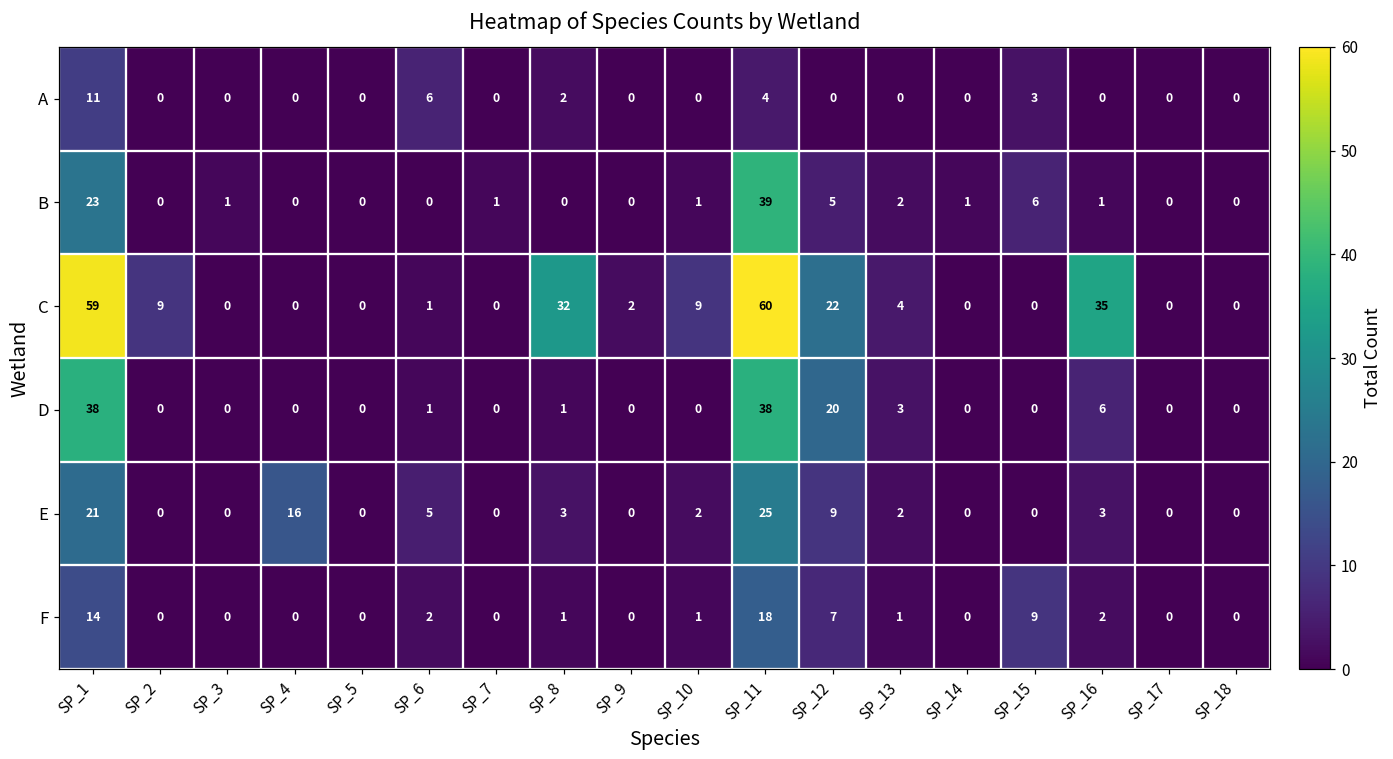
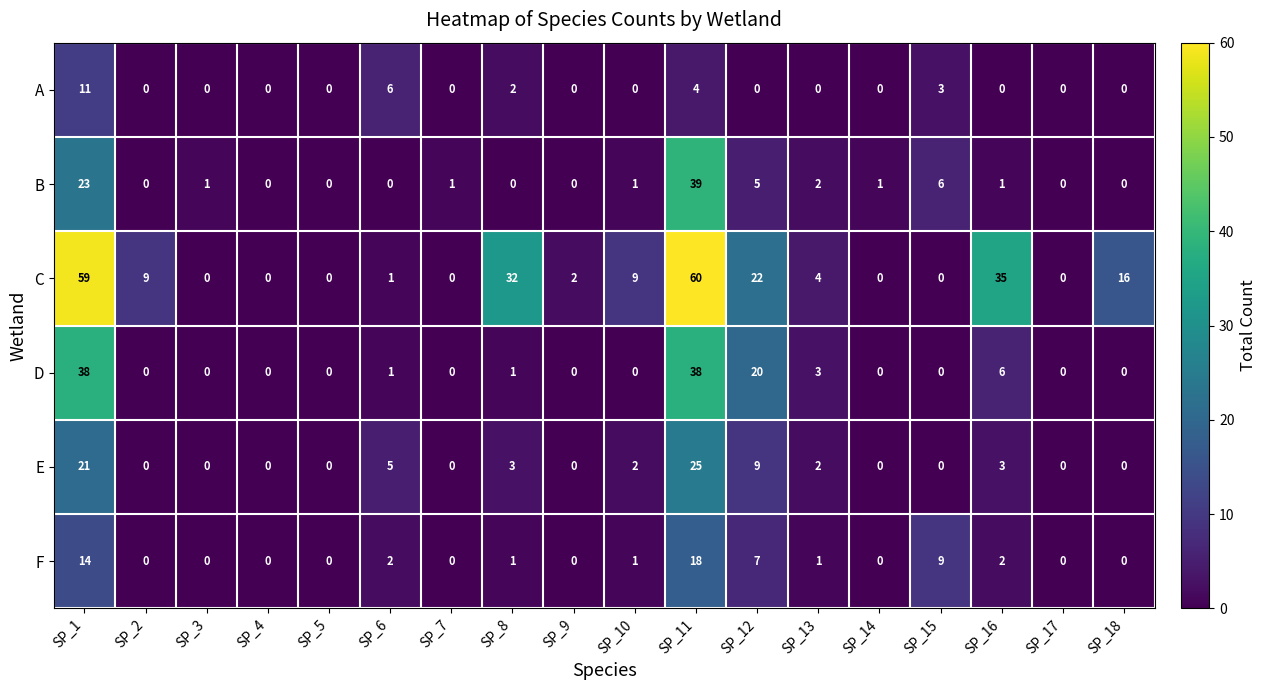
C, SP_18: 0 -> 16
E, SP_4: 16 -> 0
